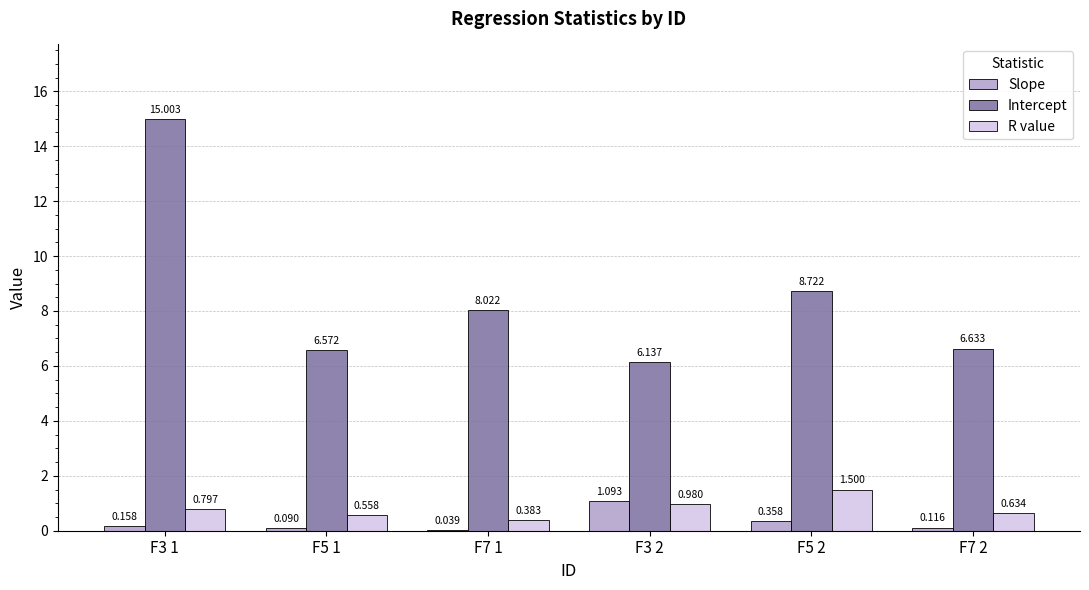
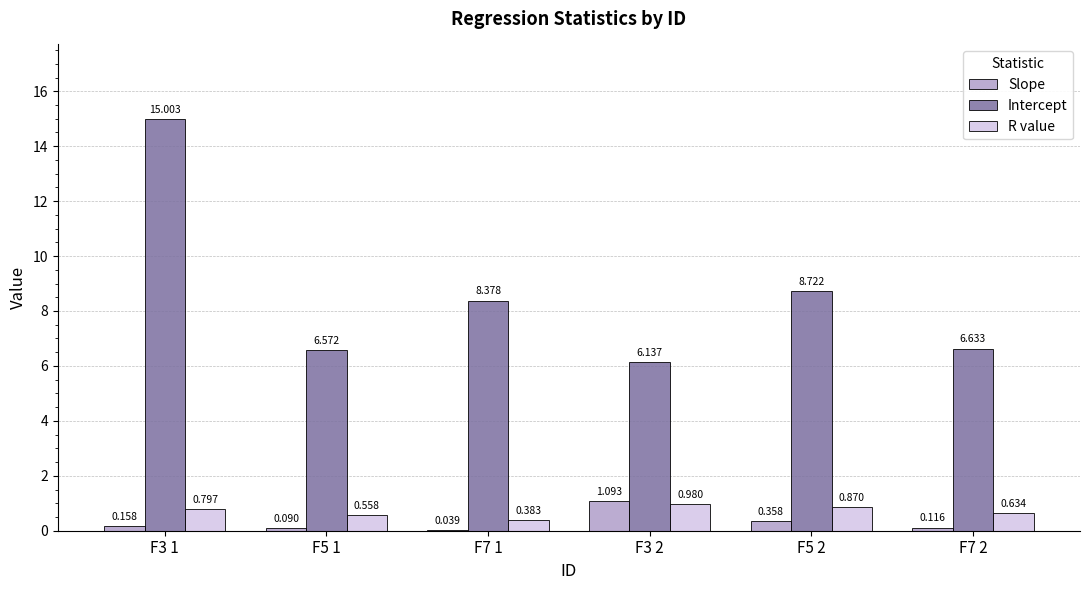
Intercept, F7 1: 8.022 -> 8.378
R value, F5 2: 1.500 -> 0.870
